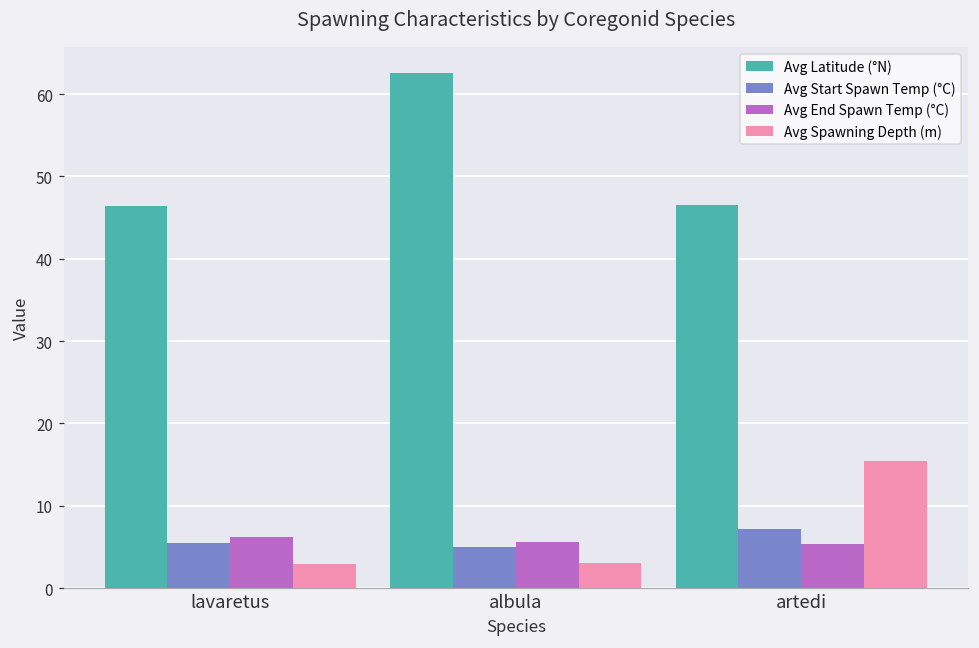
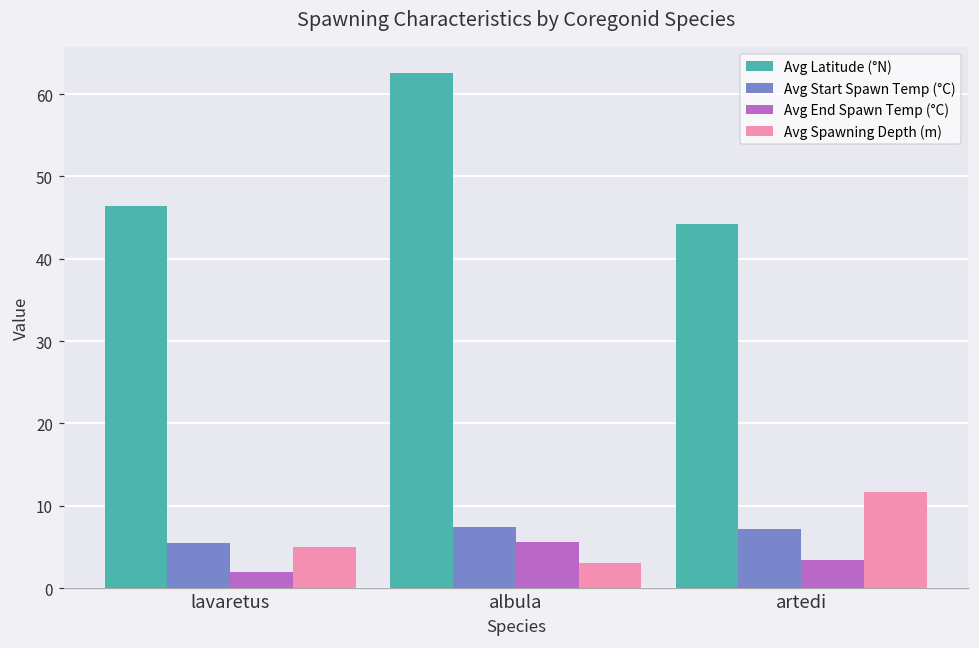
Avg End Spawn Temp (°C), lavaretus: 6 -> 2
Avg Spawning Depth (m), lavaretus: 3 -> 5
Avg Start Spawn Temp (°C), albula: 5 -> 7
Avg Latitude (°N), artedi: 46 -> 44
Avg End Spawn Temp (°C), artedi: 5 -> 3
Avg Spawning Depth (m), artedi: 15 -> 12
